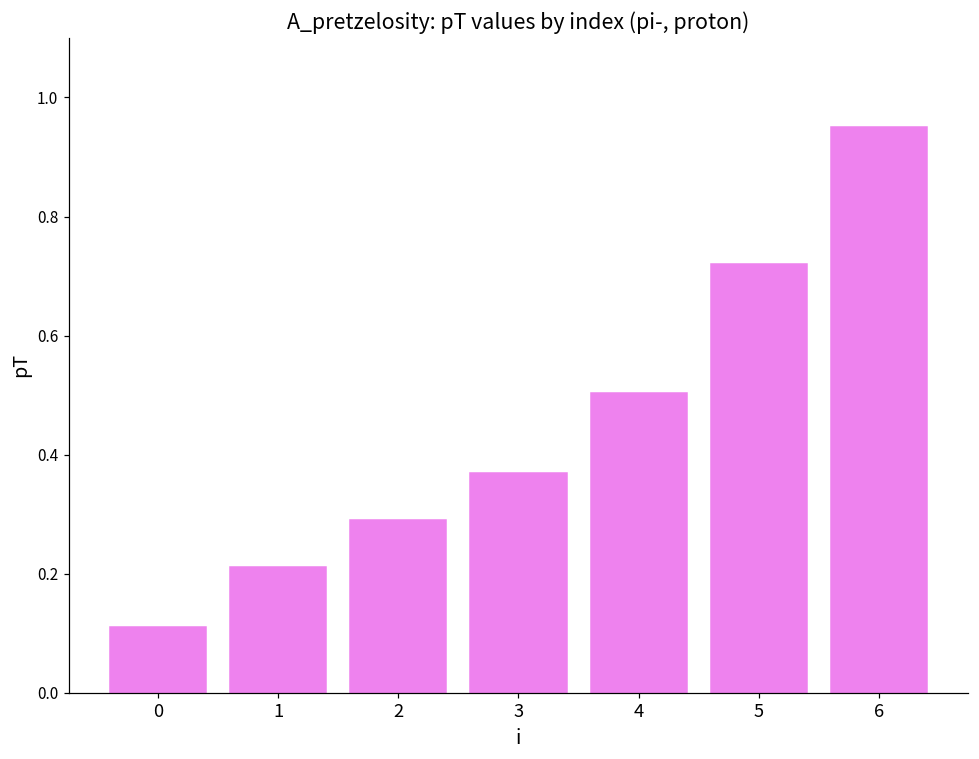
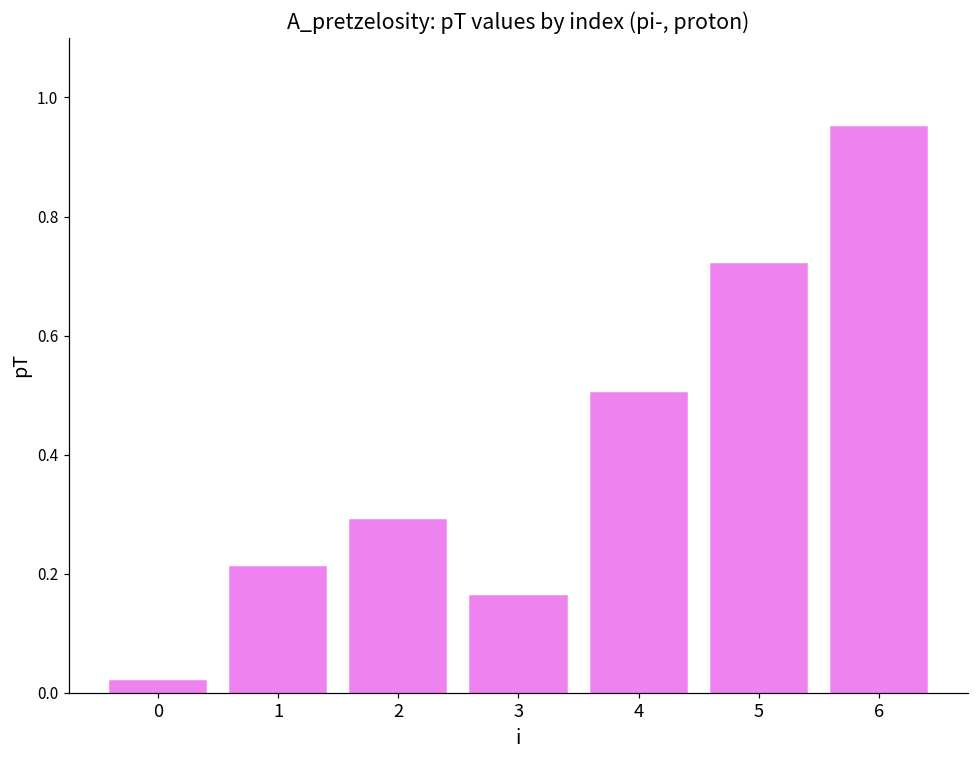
0: 0.11 -> 0.02
3: 0.37 -> 0.16
